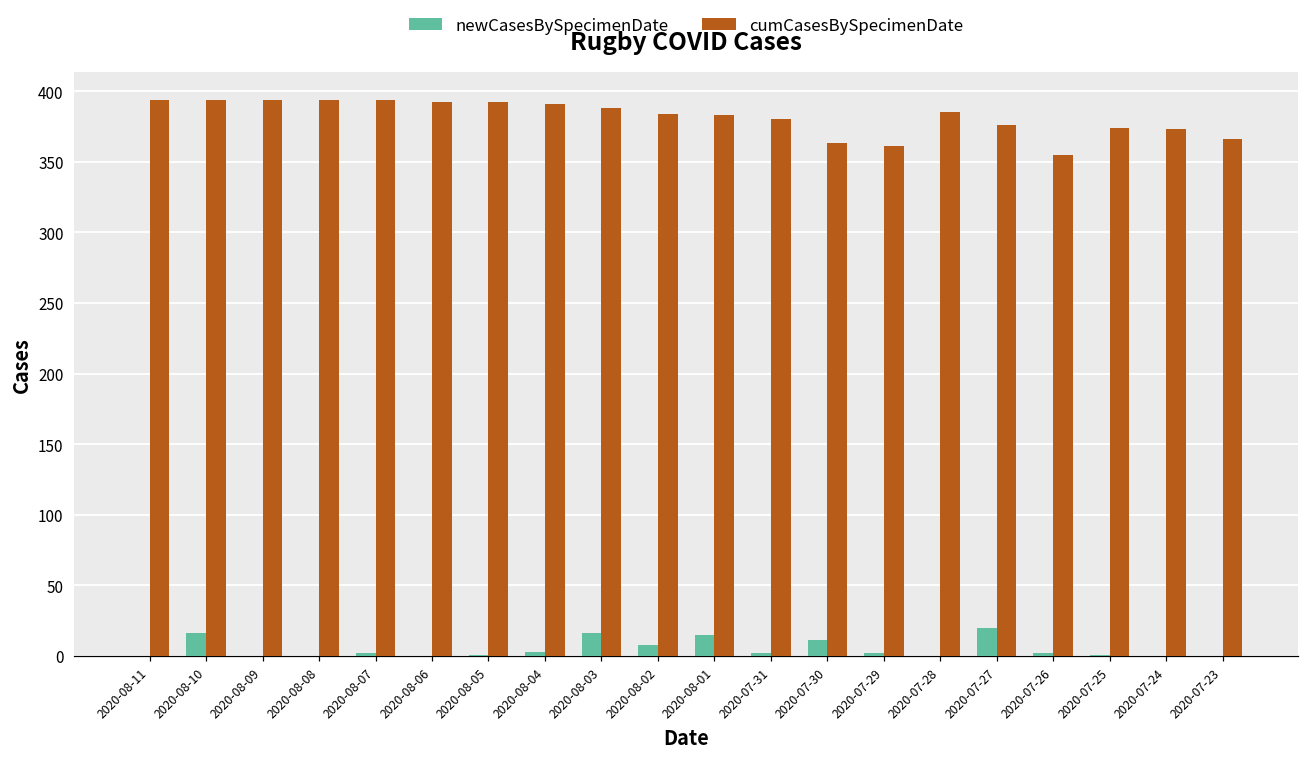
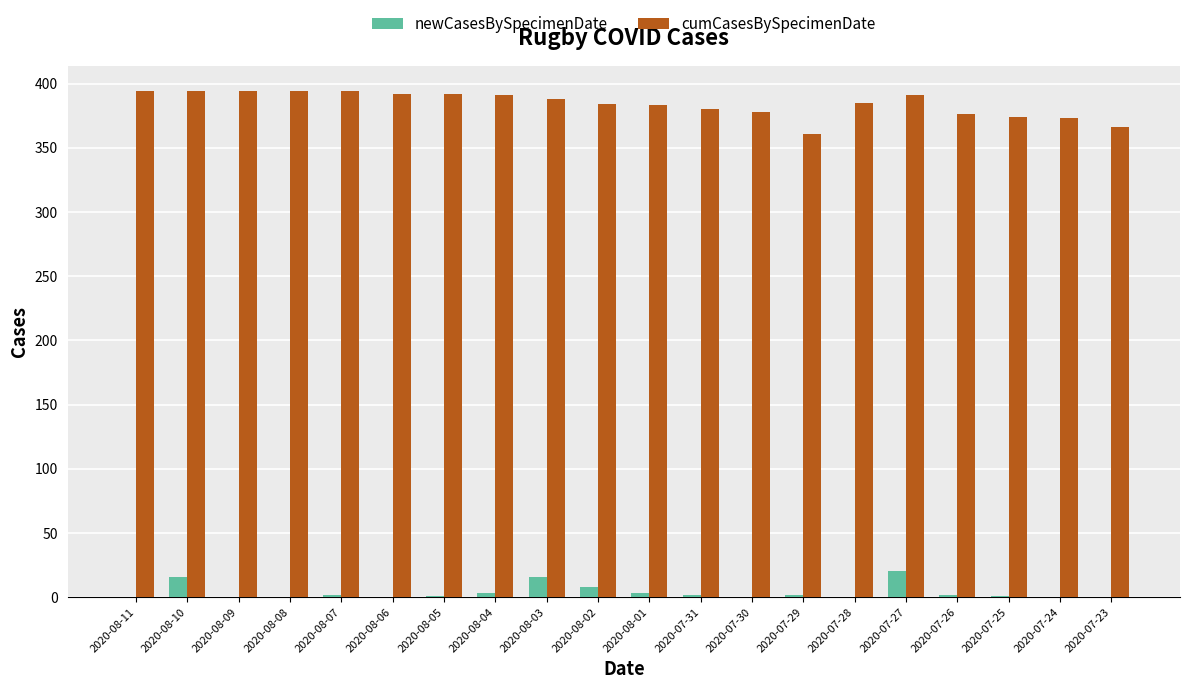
newCasesBySpecimenDate, 2020-08-01: 15 -> 3
newCasesBySpecimenDate, 2020-07-30: 11 -> 0
cumCasesBySpecimenDate, 2020-07-30: 363 -> 378
cumCasesBySpecimenDate, 2020-07-27: 376 -> 391
cumCasesBySpecimenDate, 2020-07-26: 355 -> 376
